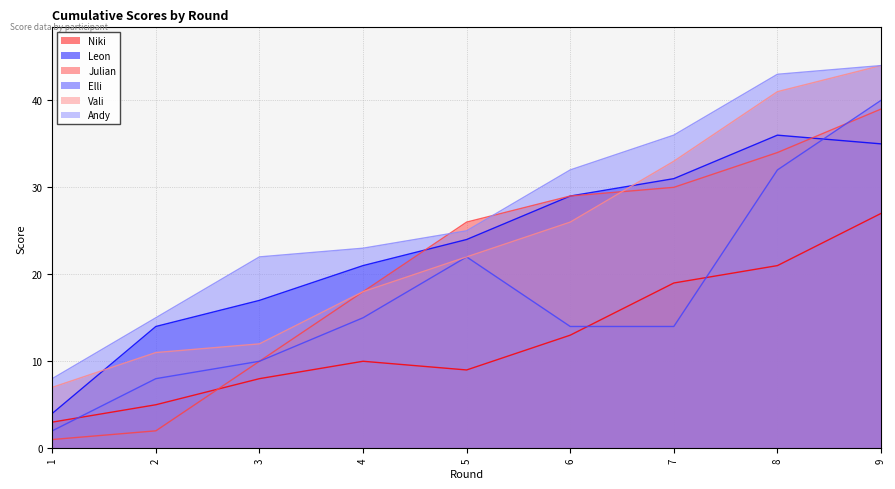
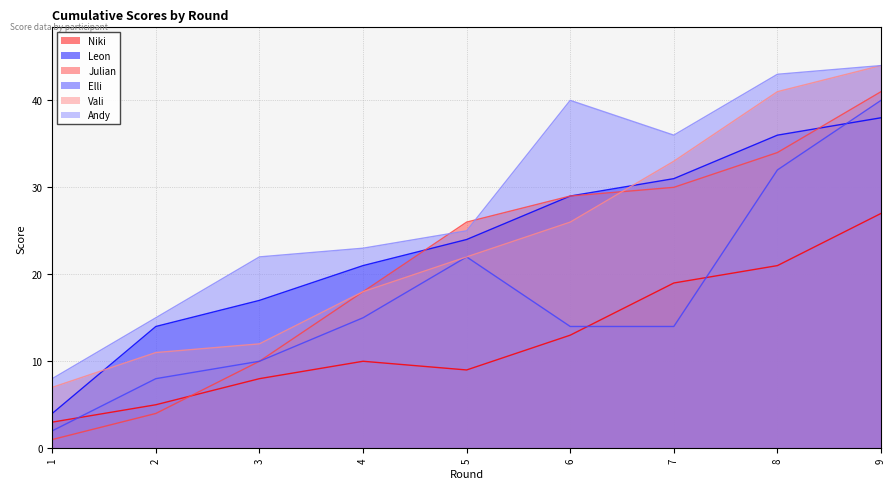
Julian, 2: 2 -> 4
Andy, 6: 32 -> 40
Leon, 9: 35 -> 38
Julian, 9: 39 -> 41
